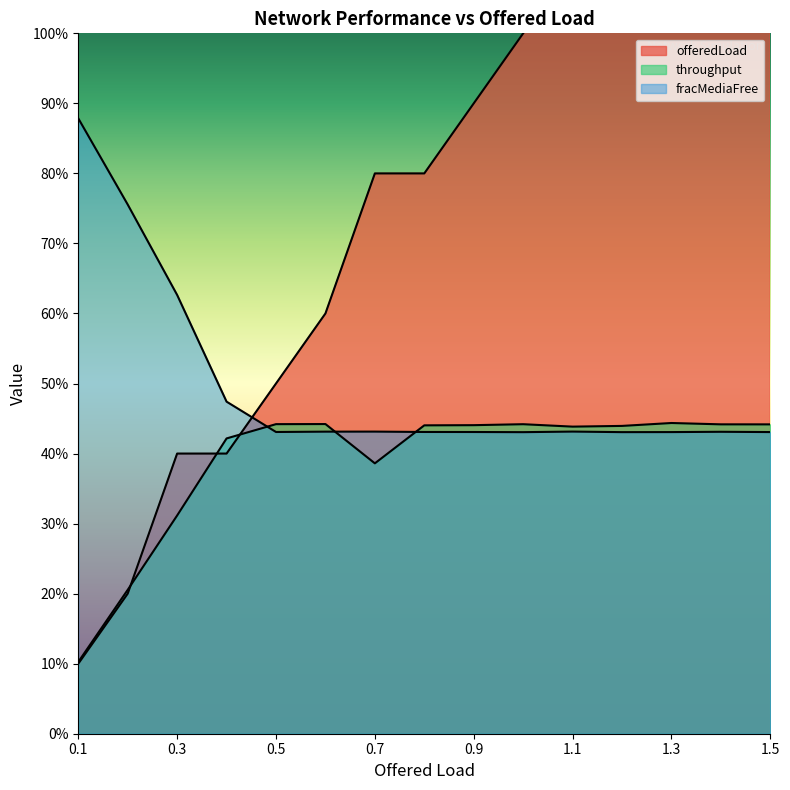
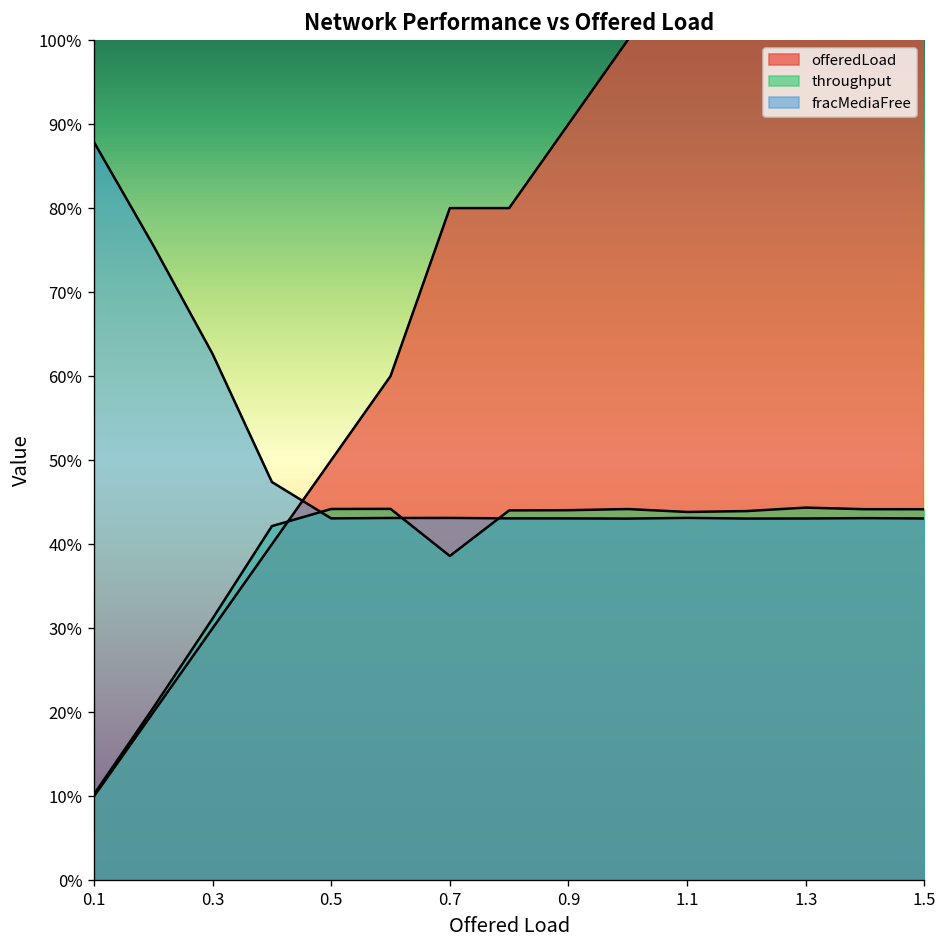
offeredLoad, 0.3: 40% -> 30%
